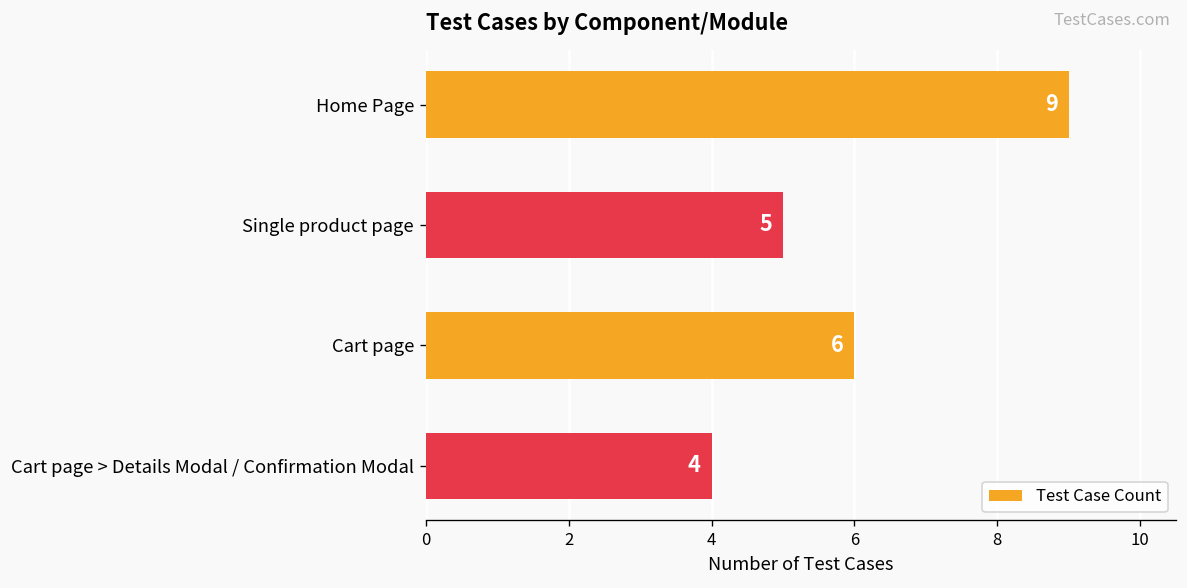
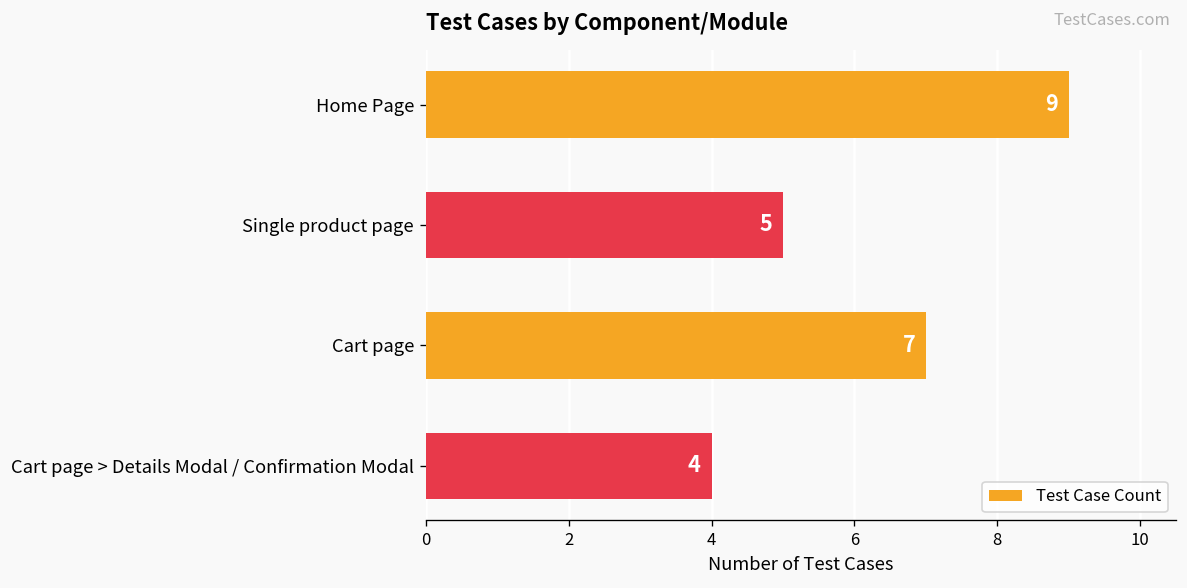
Cart page: 6 -> 7
